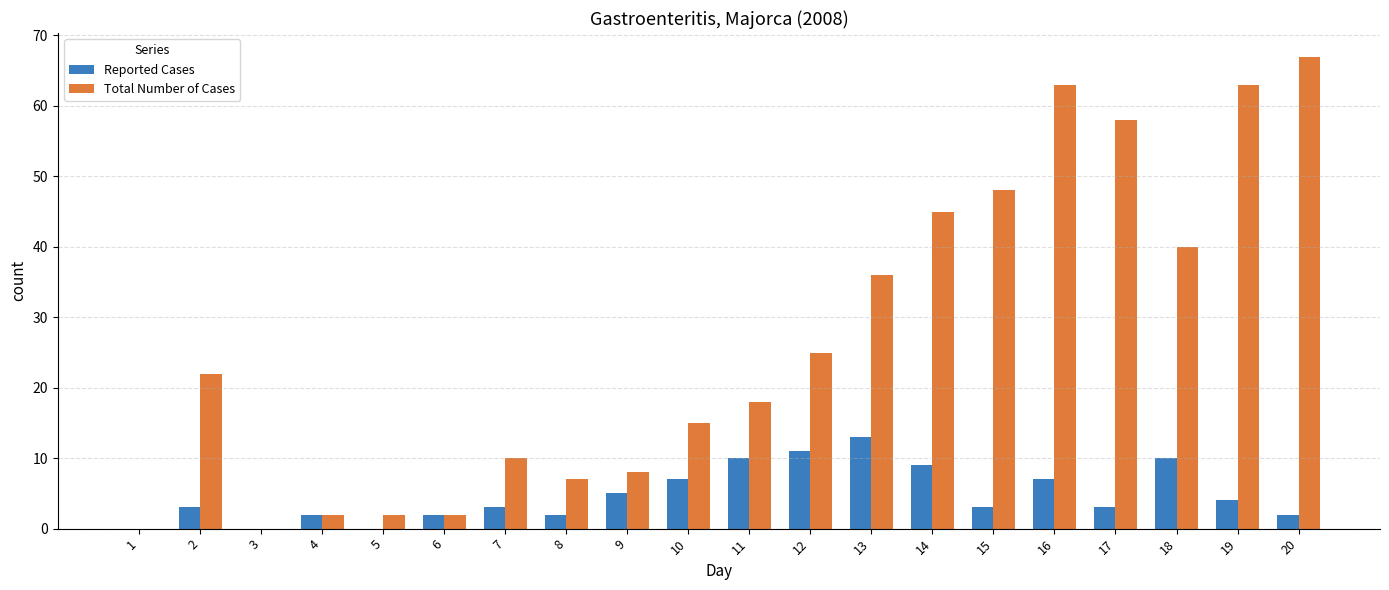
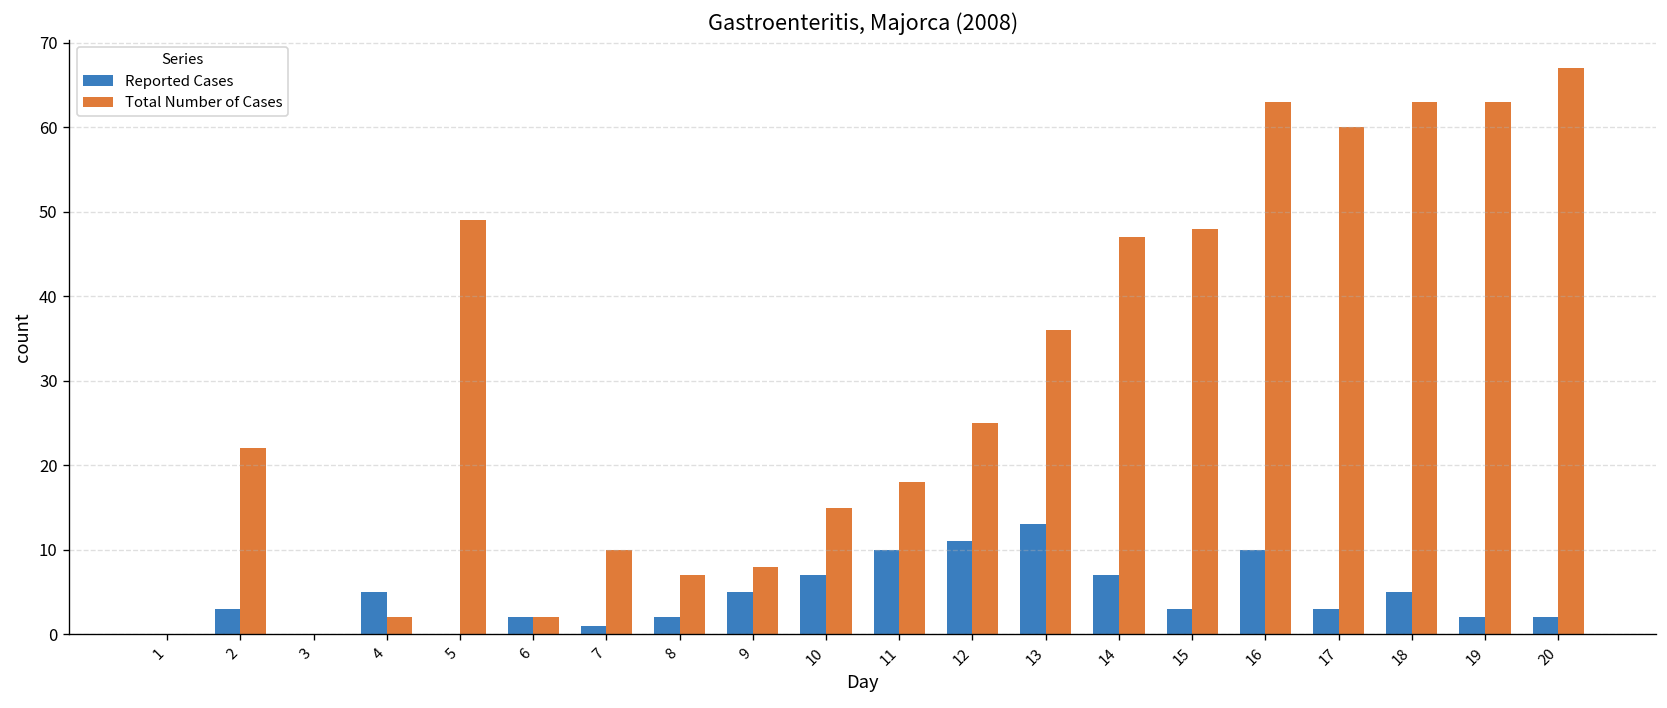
Reported Cases, 4: 2 -> 5
Total Number of Cases, 5: 2 -> 49
Reported Cases, 7: 3 -> 1
Reported Cases, 14: 9 -> 7
Total Number of Cases, 14: 45 -> 47
Reported Cases, 16: 7 -> 10
Total Number of Cases, 17: 58 -> 60
Reported Cases, 18: 10 -> 5
Total Number of Cases, 18: 40 -> 63
Reported Cases, 19: 4 -> 2
